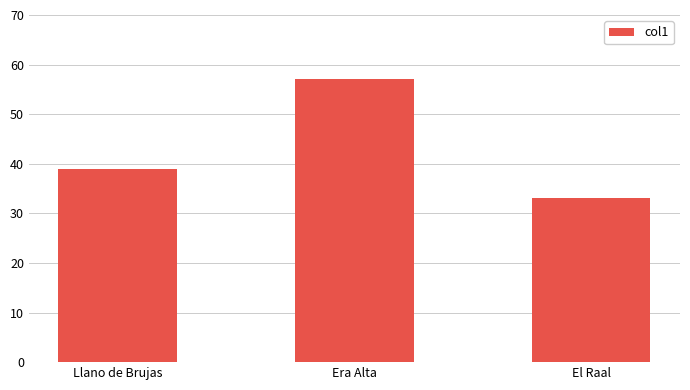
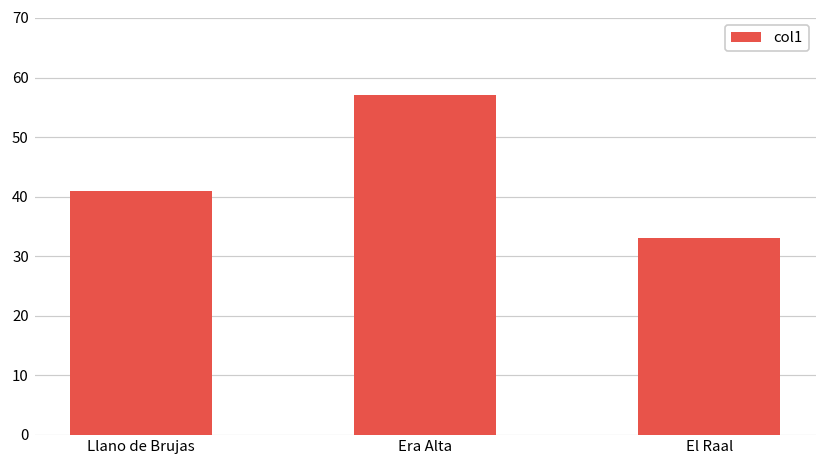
Llano de Brujas: 39 -> 41
